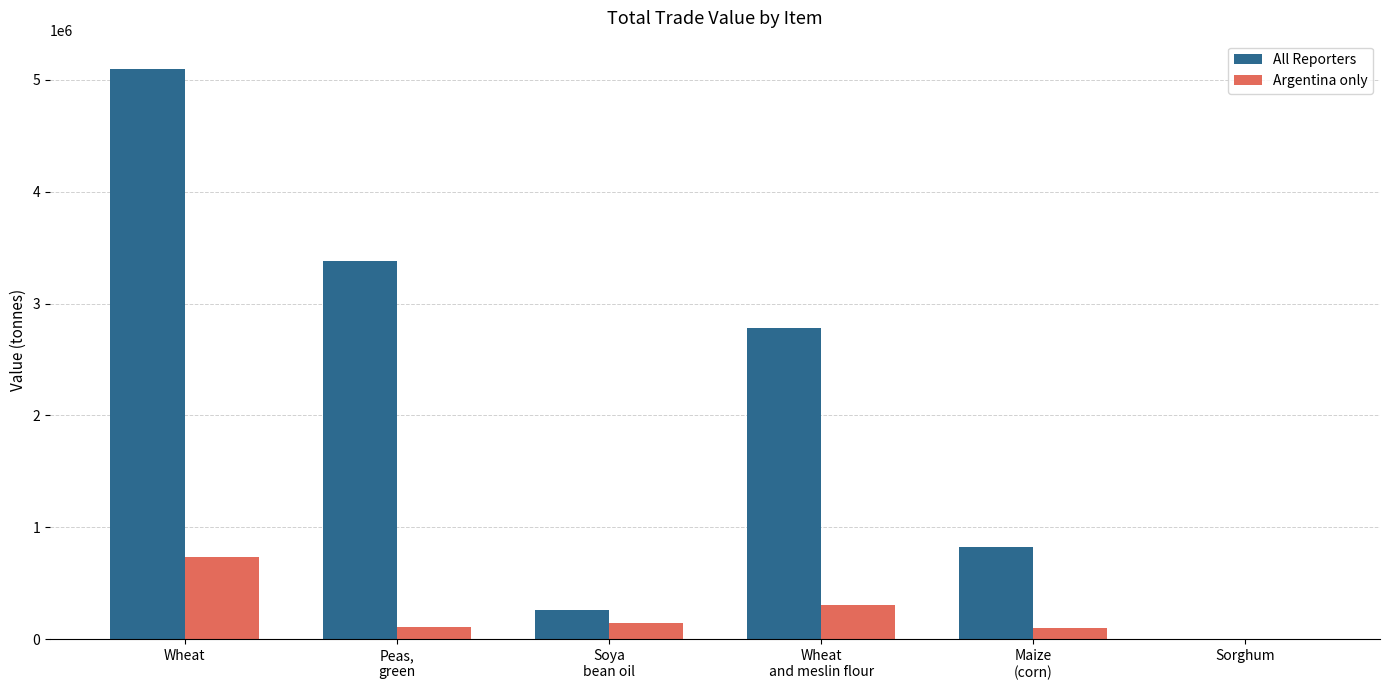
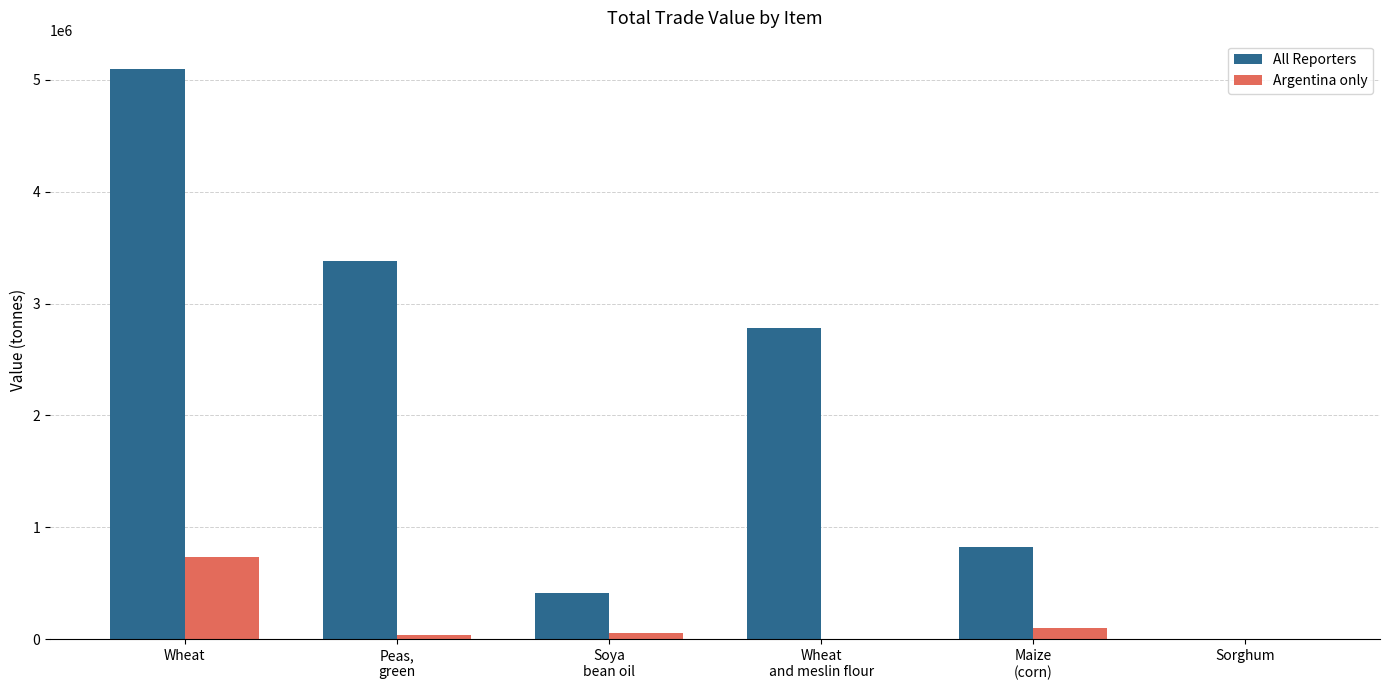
Argentina only, Peas, green: 110000 -> 40000
All Reporters, Soya bean oil: 260000 -> 410000
Argentina only, Soya bean oil: 140000 -> 60000
Argentina only, Wheat and meslin flour: 310000 -> 0
